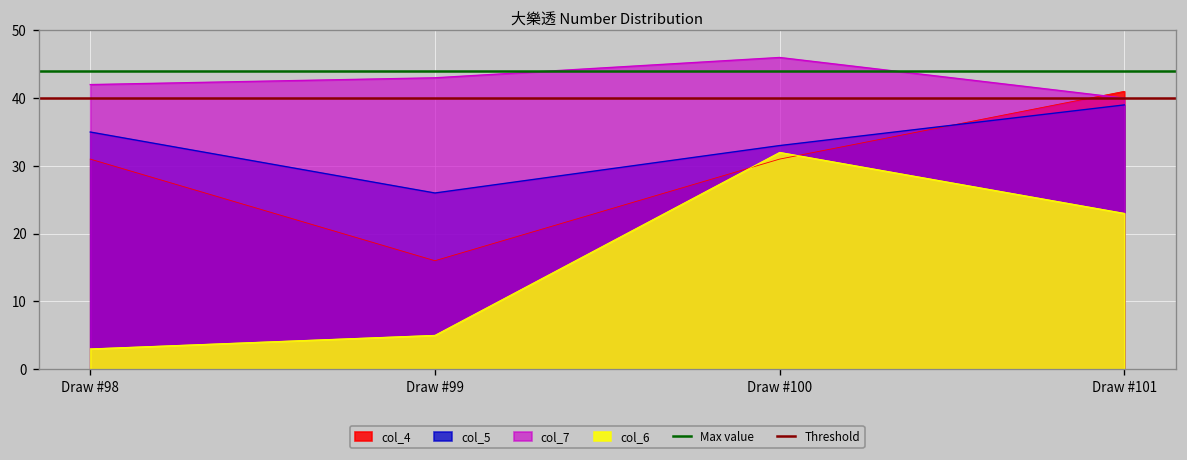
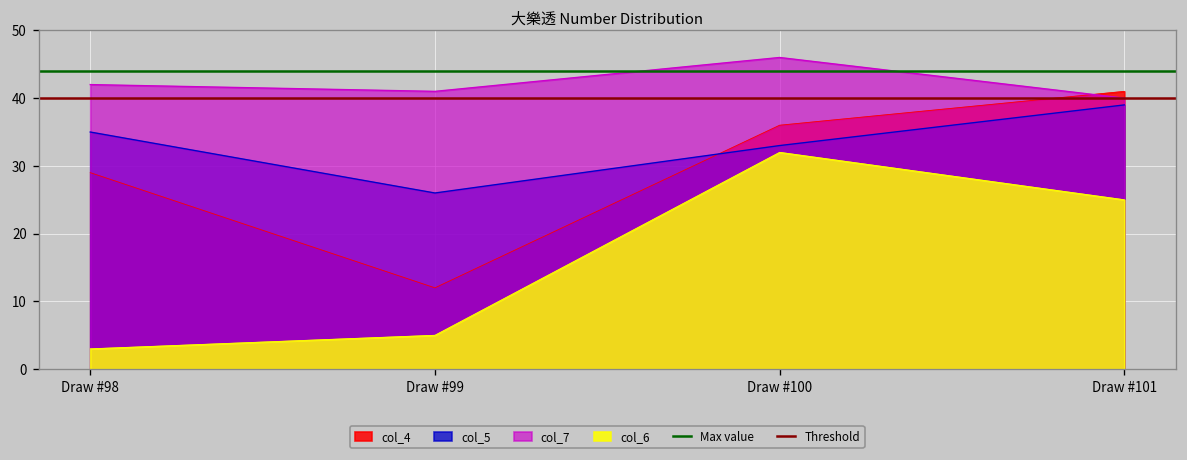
col_4, Draw #98: 31 -> 29
col_4, Draw #99: 16 -> 12
col_7, Draw #99: 43 -> 41
col_4, Draw #100: 31 -> 36
col_6, Draw #101: 23 -> 25
